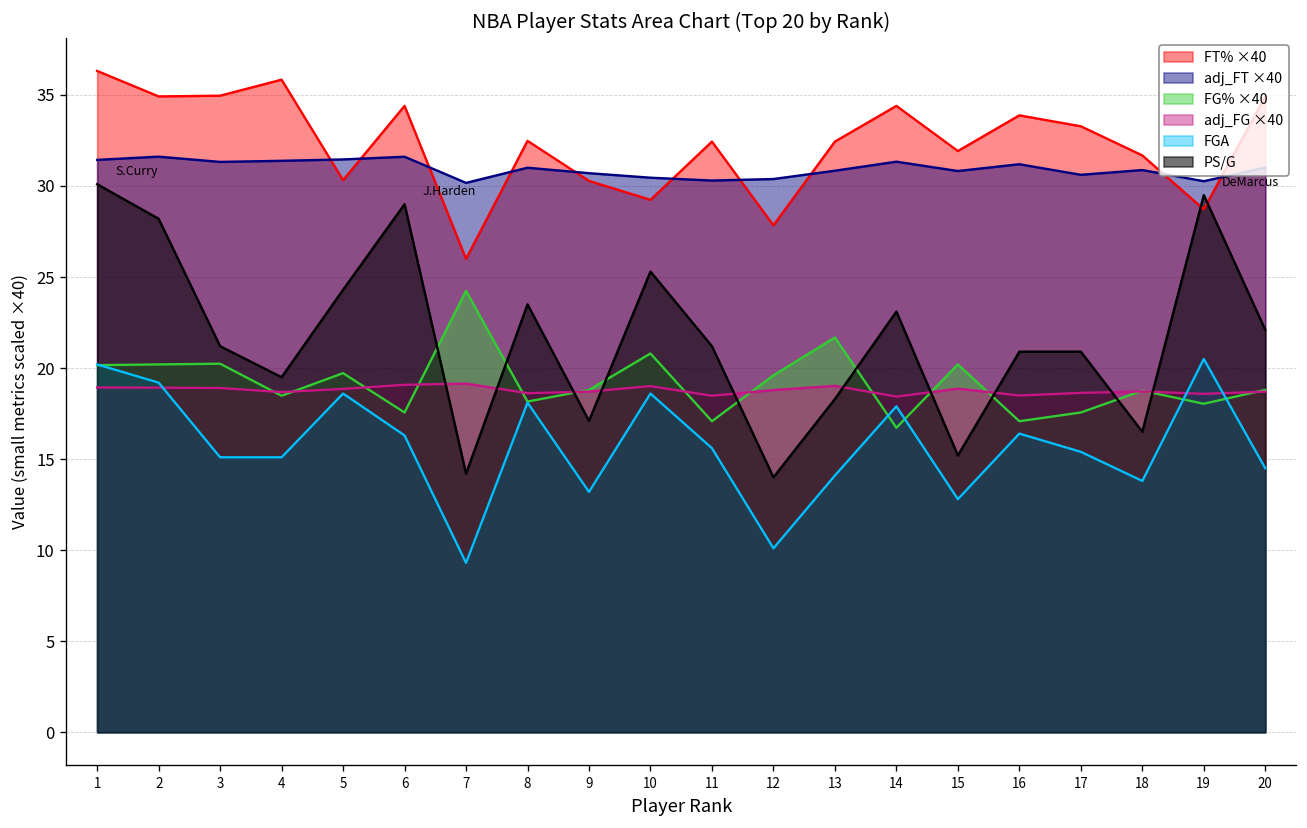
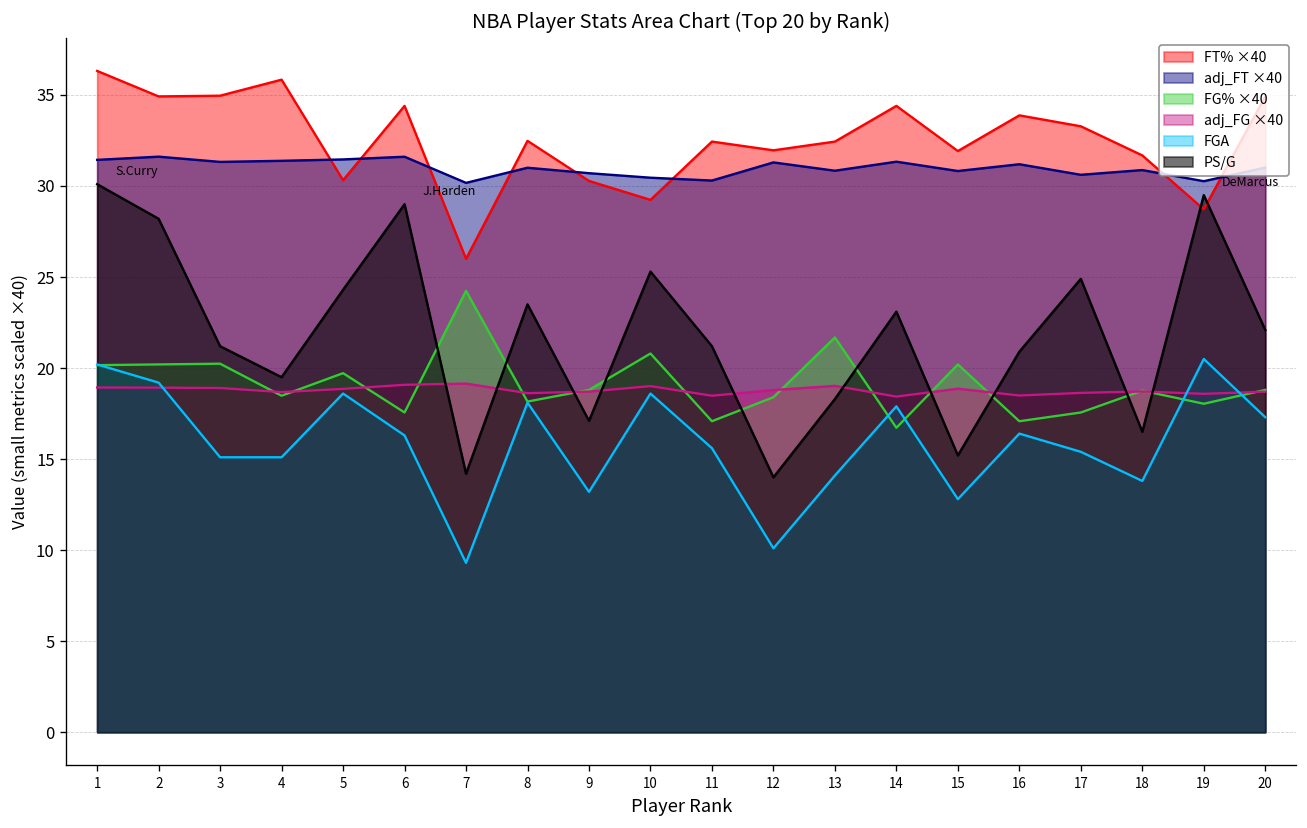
FT% ×40, 12: 27.8 -> 32.0
adj_FT ×40, 12: 30.4 -> 31.3
FG% ×40, 12: 19.6 -> 18.4
PS/G, 17: 20.9 -> 24.9
FGA, 20: 14.5 -> 17.3
